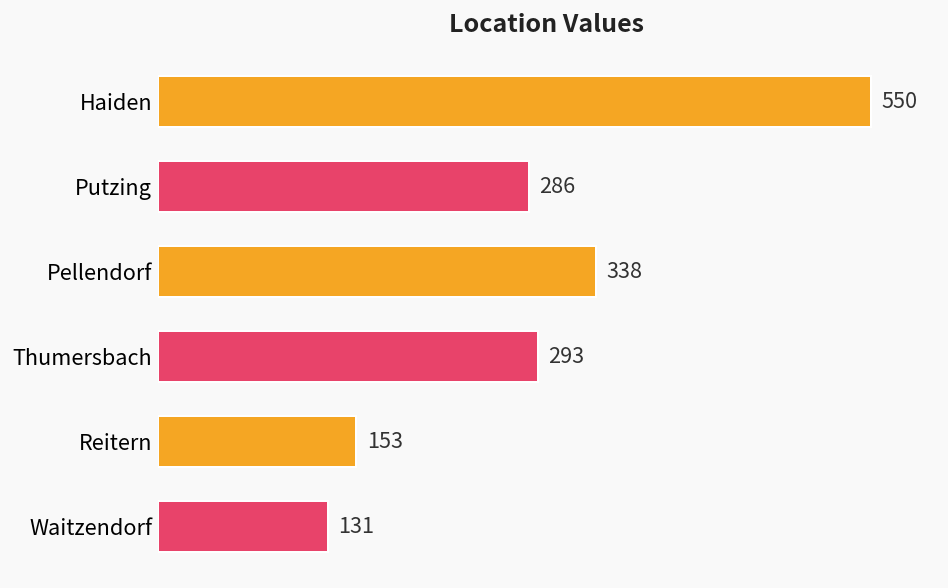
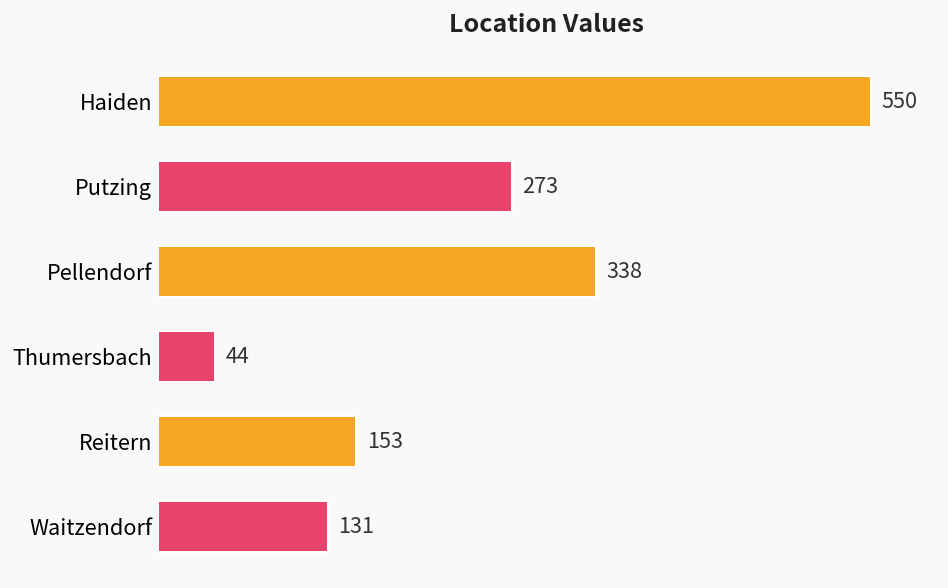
Putzing: 286 -> 273
Thumersbach: 293 -> 44
